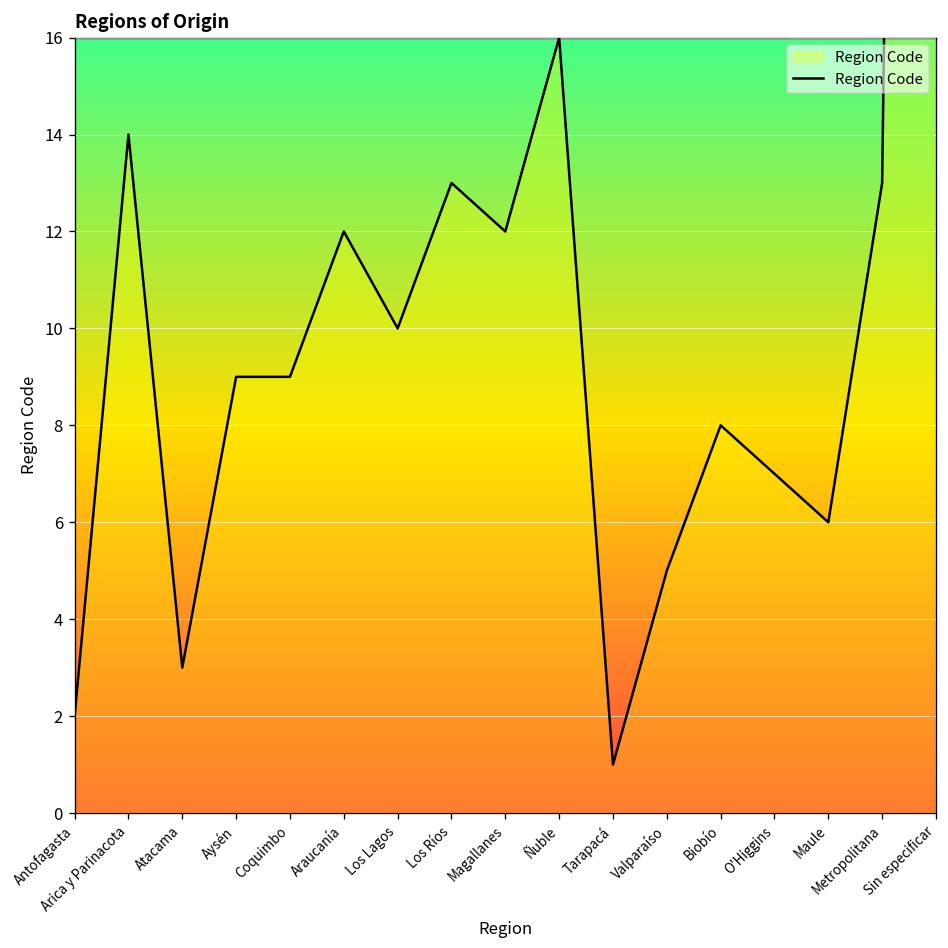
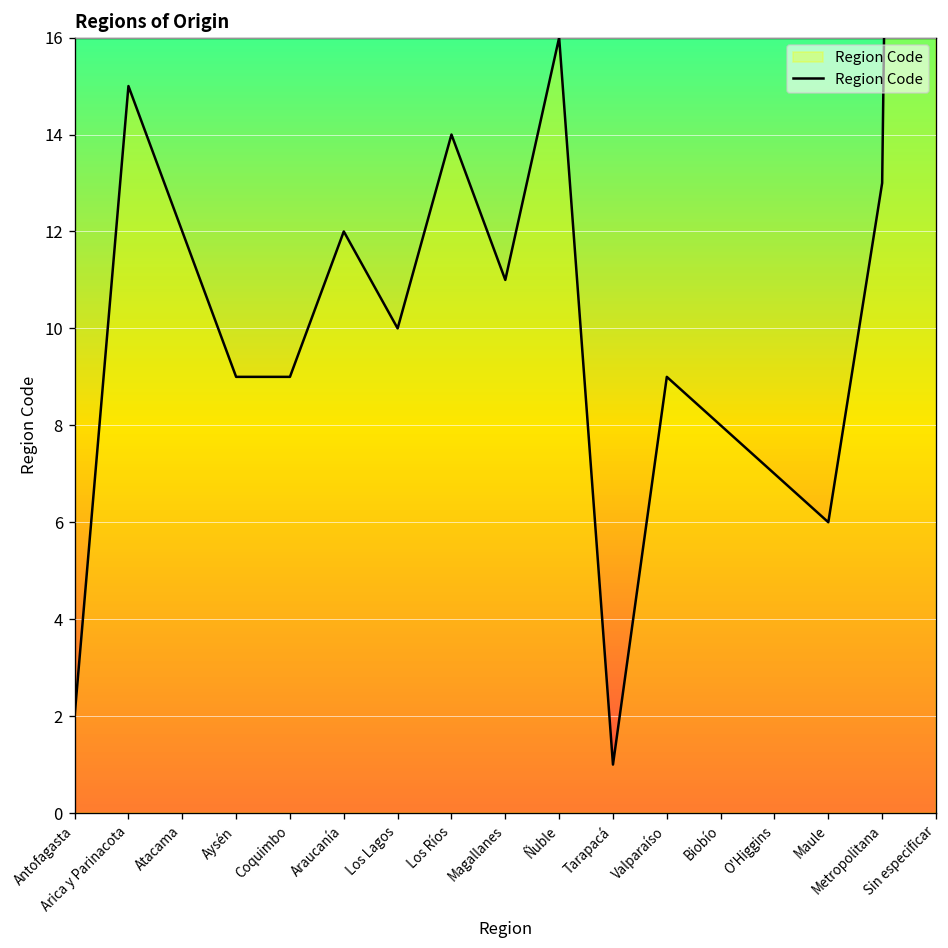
Arica y Parinacota: 14 -> 15
Atacama: 3 -> 12
Los Ríos: 13 -> 14
Magallanes: 12 -> 11
Valparaíso: 5 -> 9
